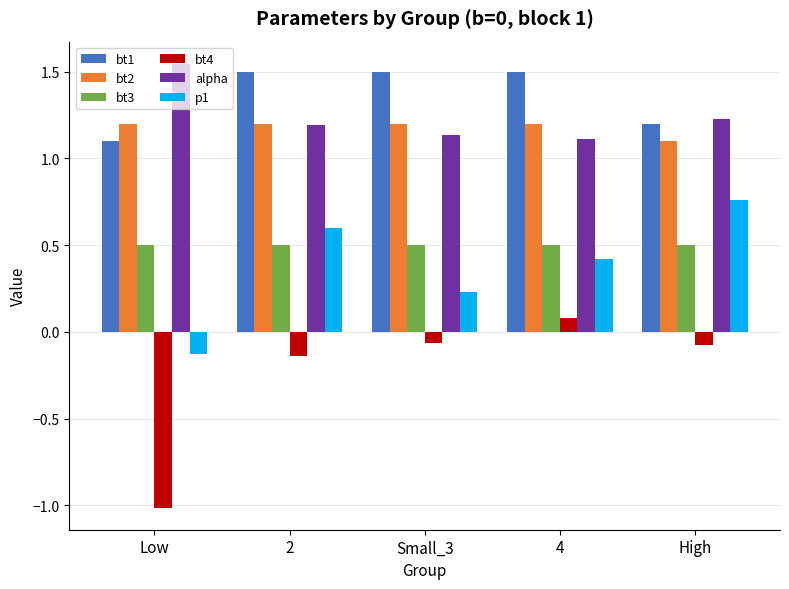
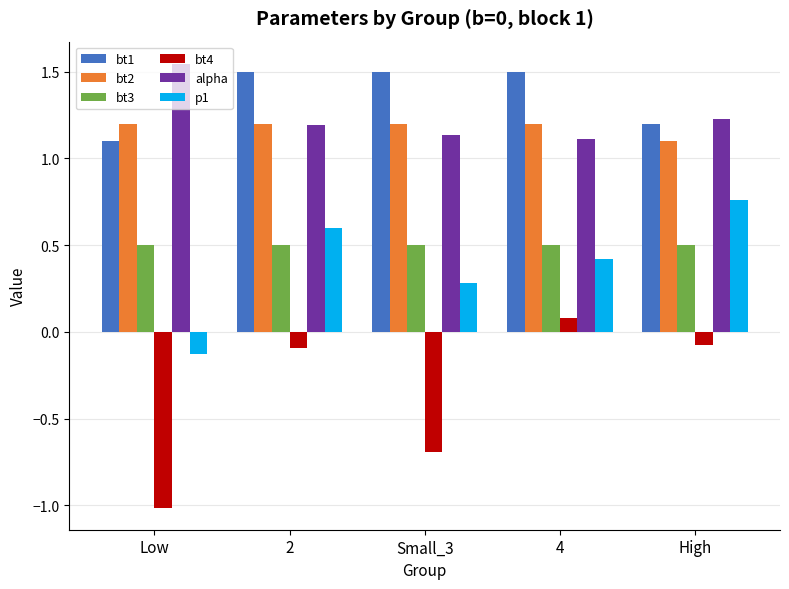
bt4, 2: -0.14 -> -0.09
bt4, Small_3: -0.07 -> -0.69
p1, Small_3: 0.23 -> 0.28
